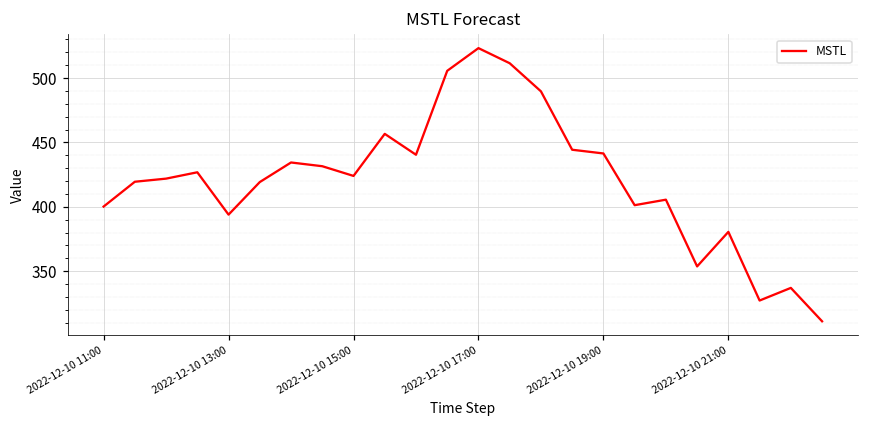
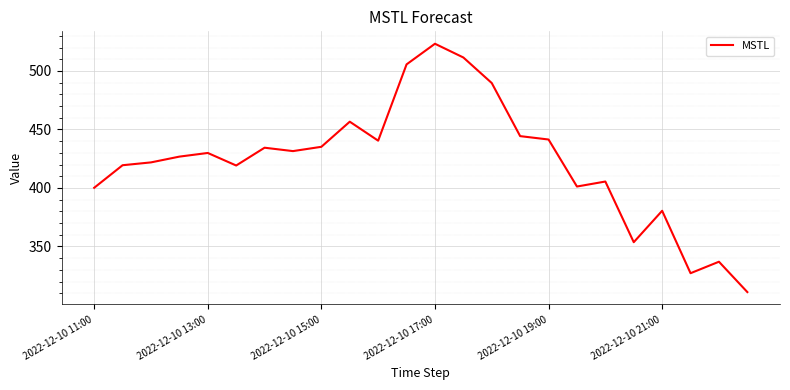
2022-12-10 13:00: 394 -> 430
2022-12-10 15:00: 424 -> 435
